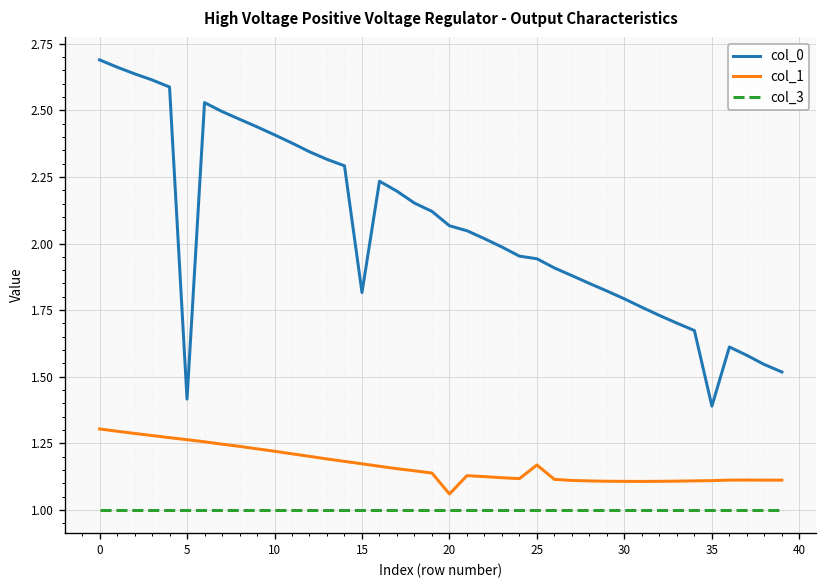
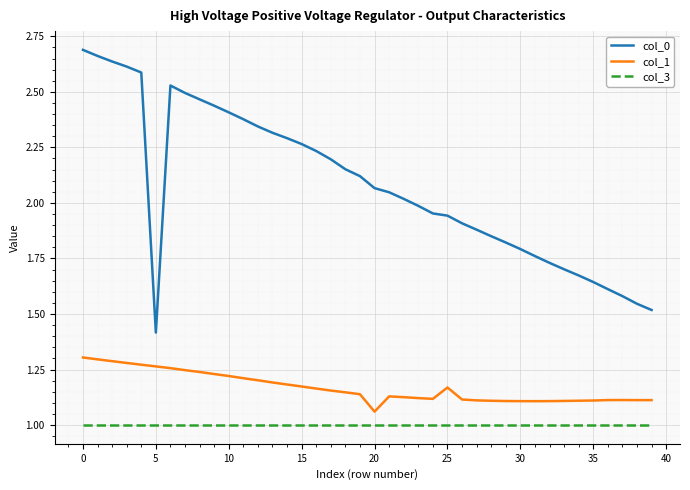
col_0, 15: 1.82 -> 2.27
col_0, 35: 1.39 -> 1.64
